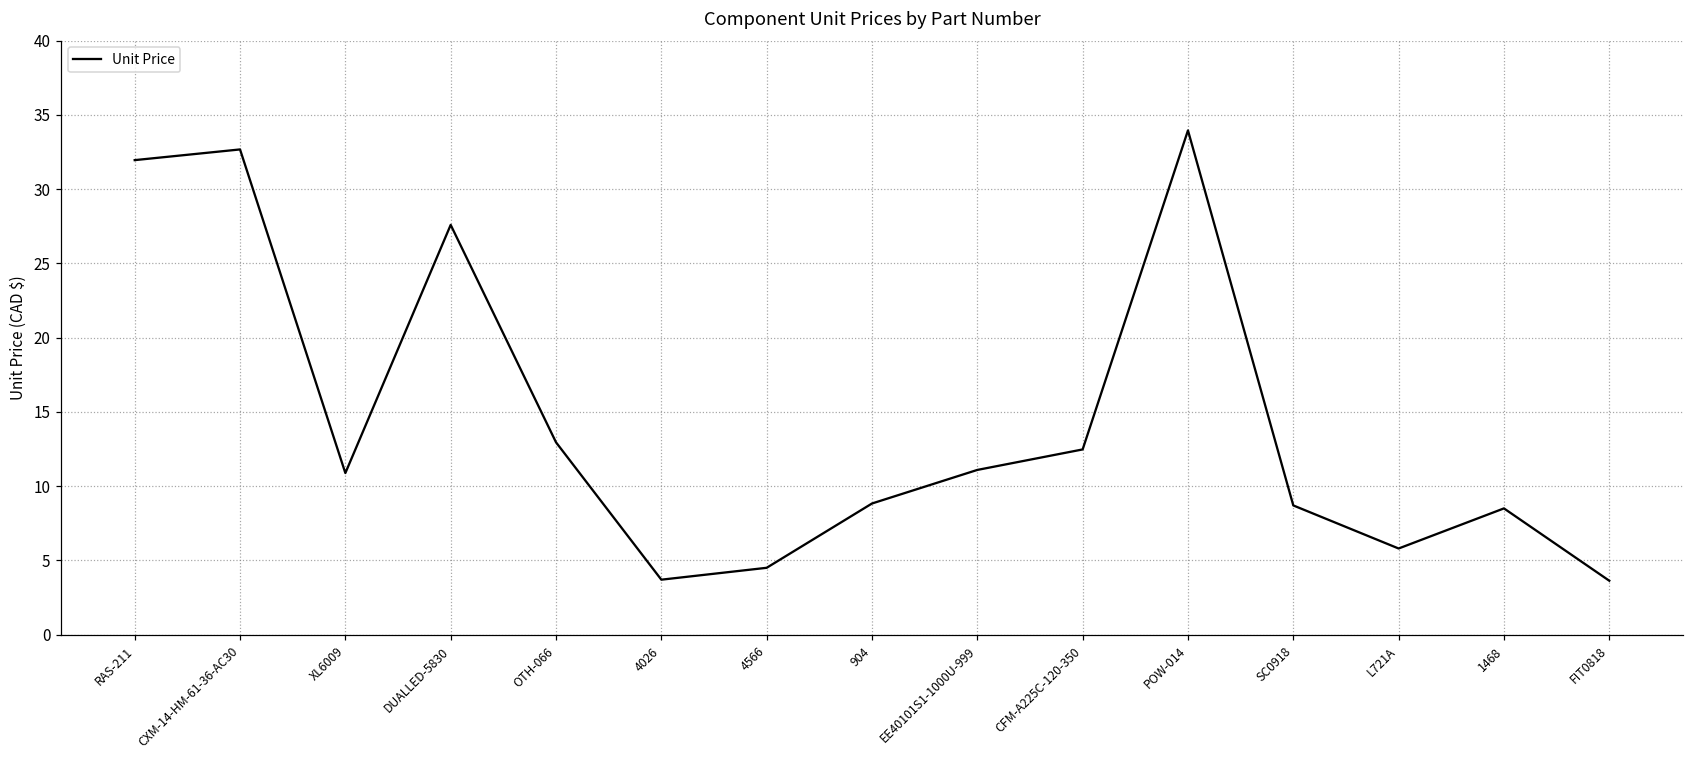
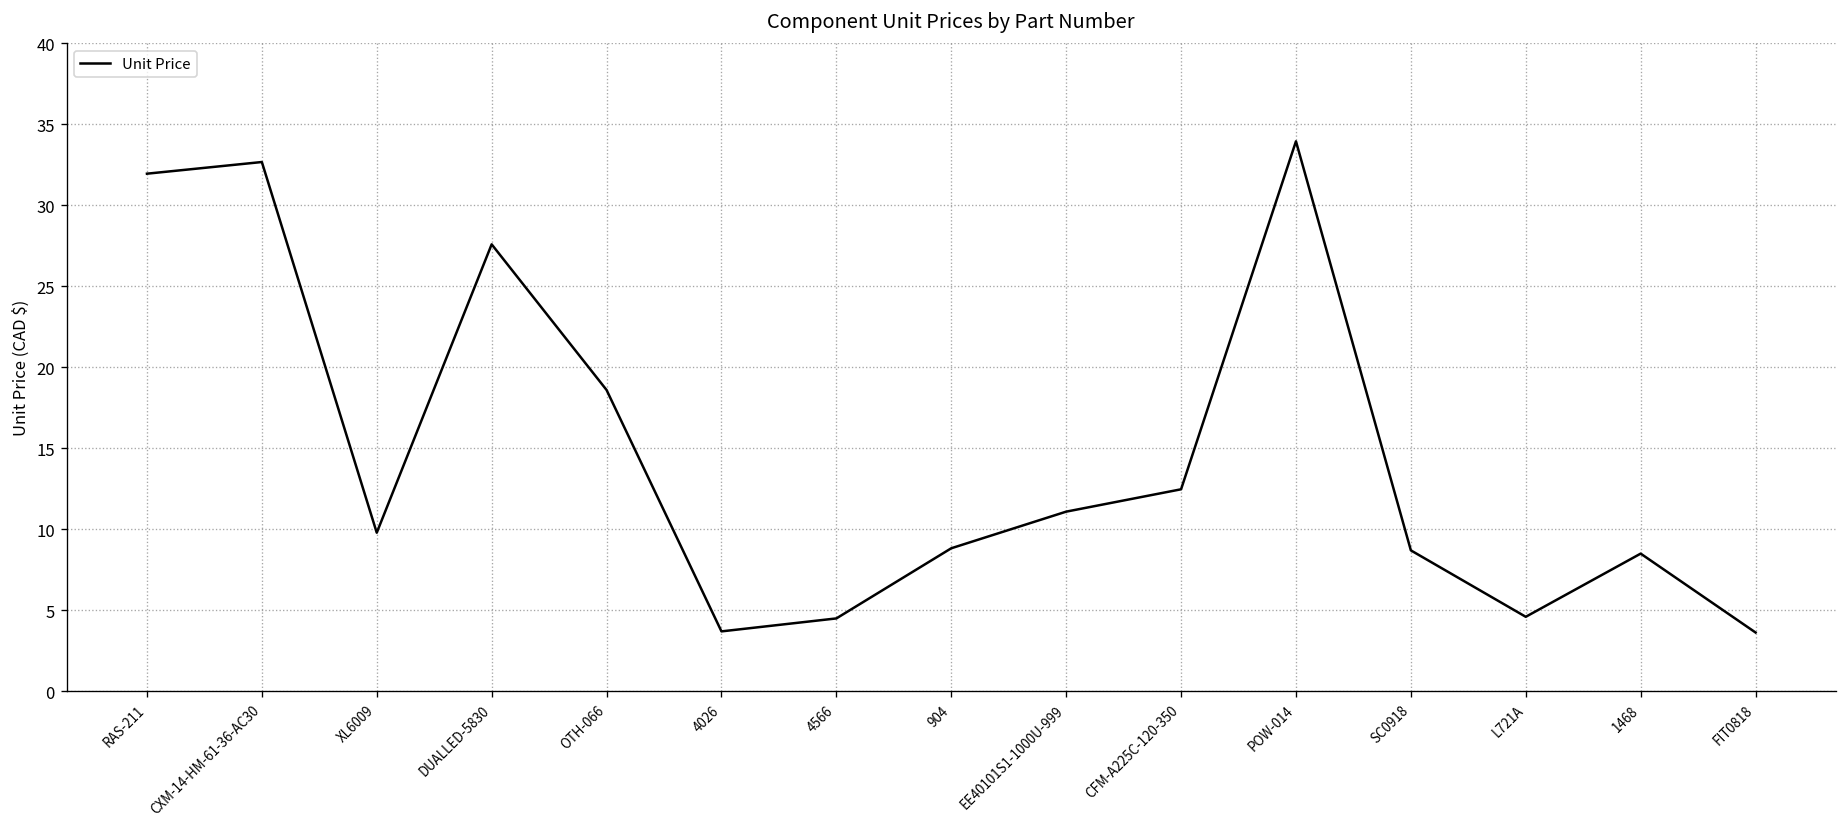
XL6009: 10.9 -> 9.8
OTH-066: 13.0 -> 18.6
L721A: 5.8 -> 4.6
